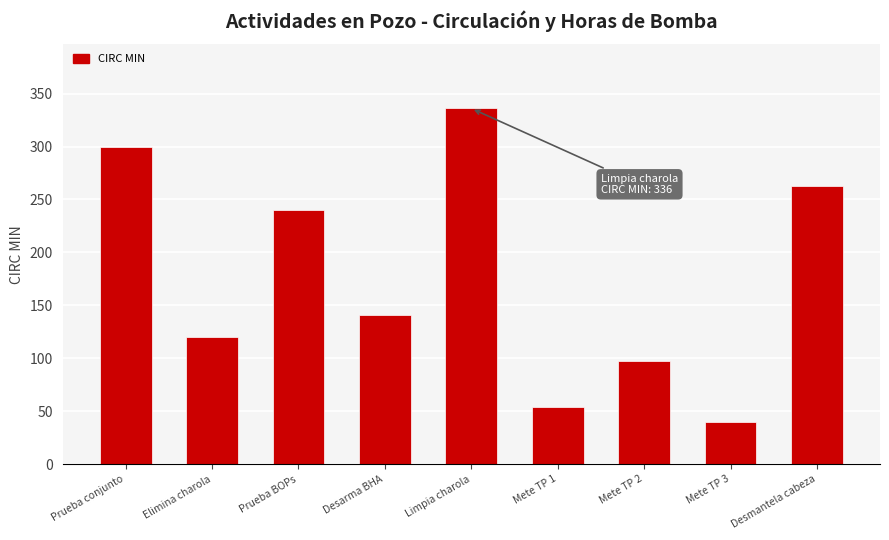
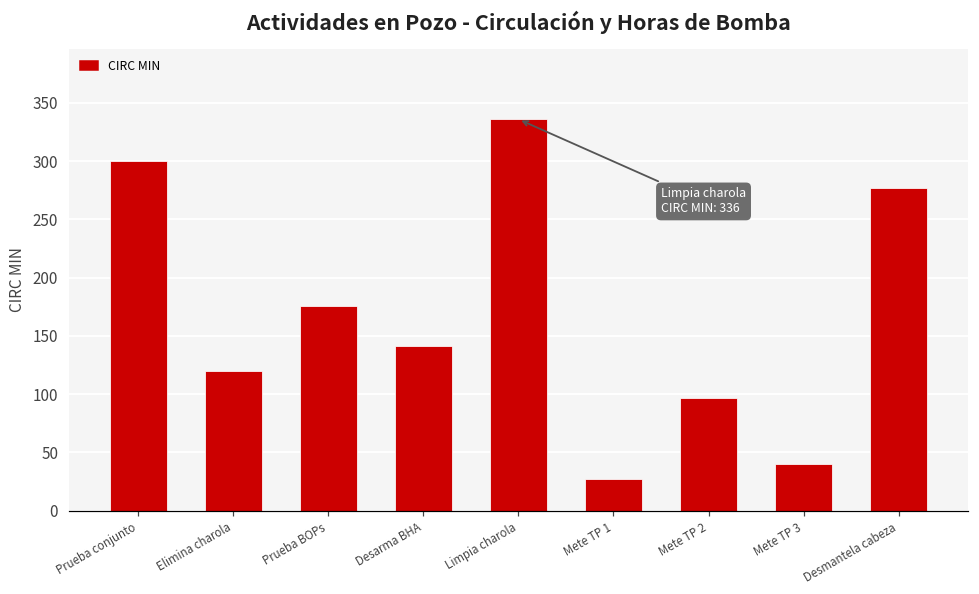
Prueba BOPs: 240 -> 176
Mete TP 1: 54 -> 27
Desmantela cabeza: 263 -> 277
